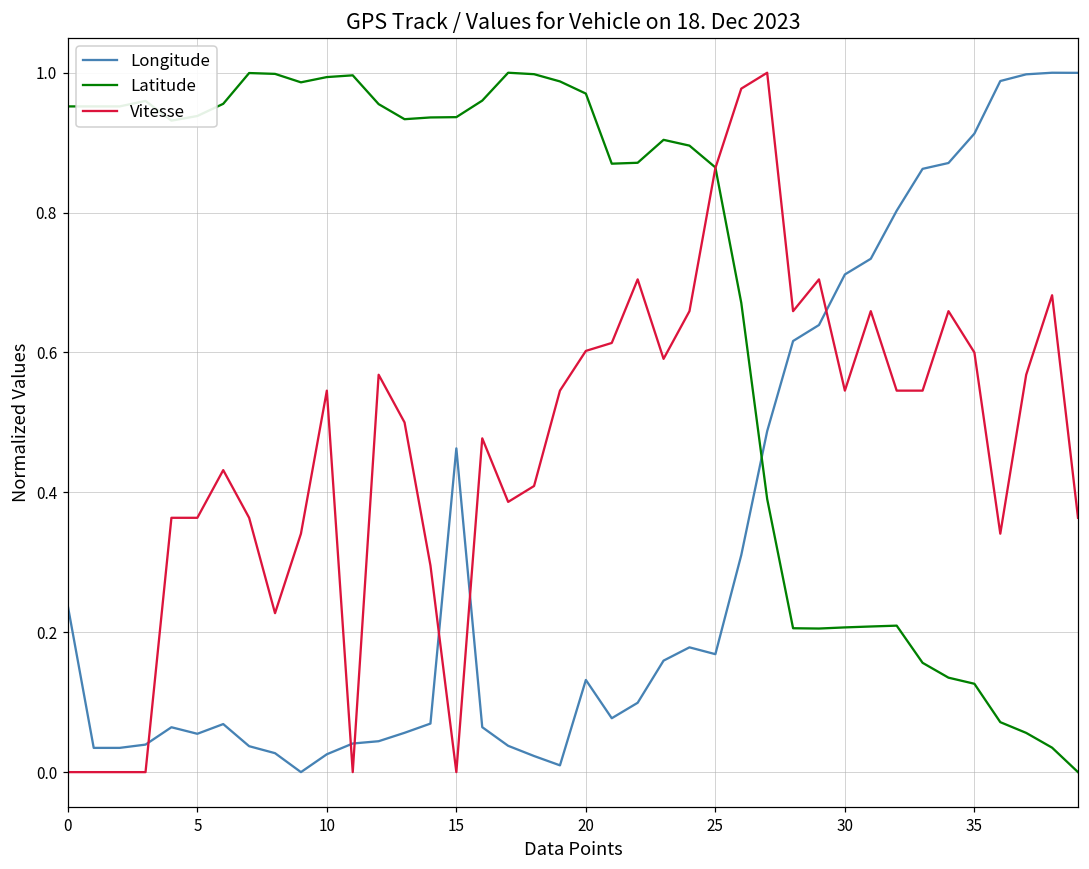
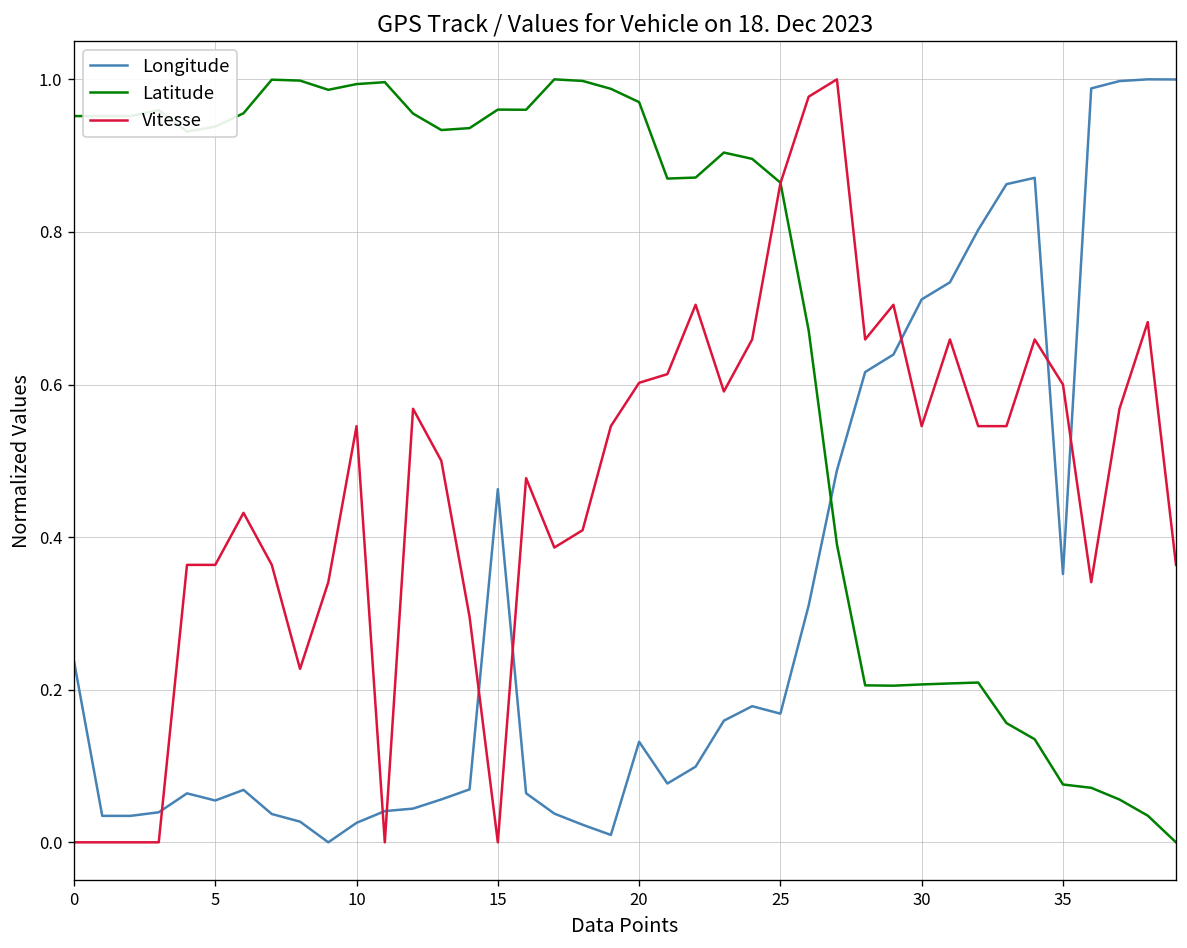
Latitude, 15: 0.94 -> 0.96
Longitude, 35: 0.91 -> 0.35
Latitude, 35: 0.13 -> 0.08
